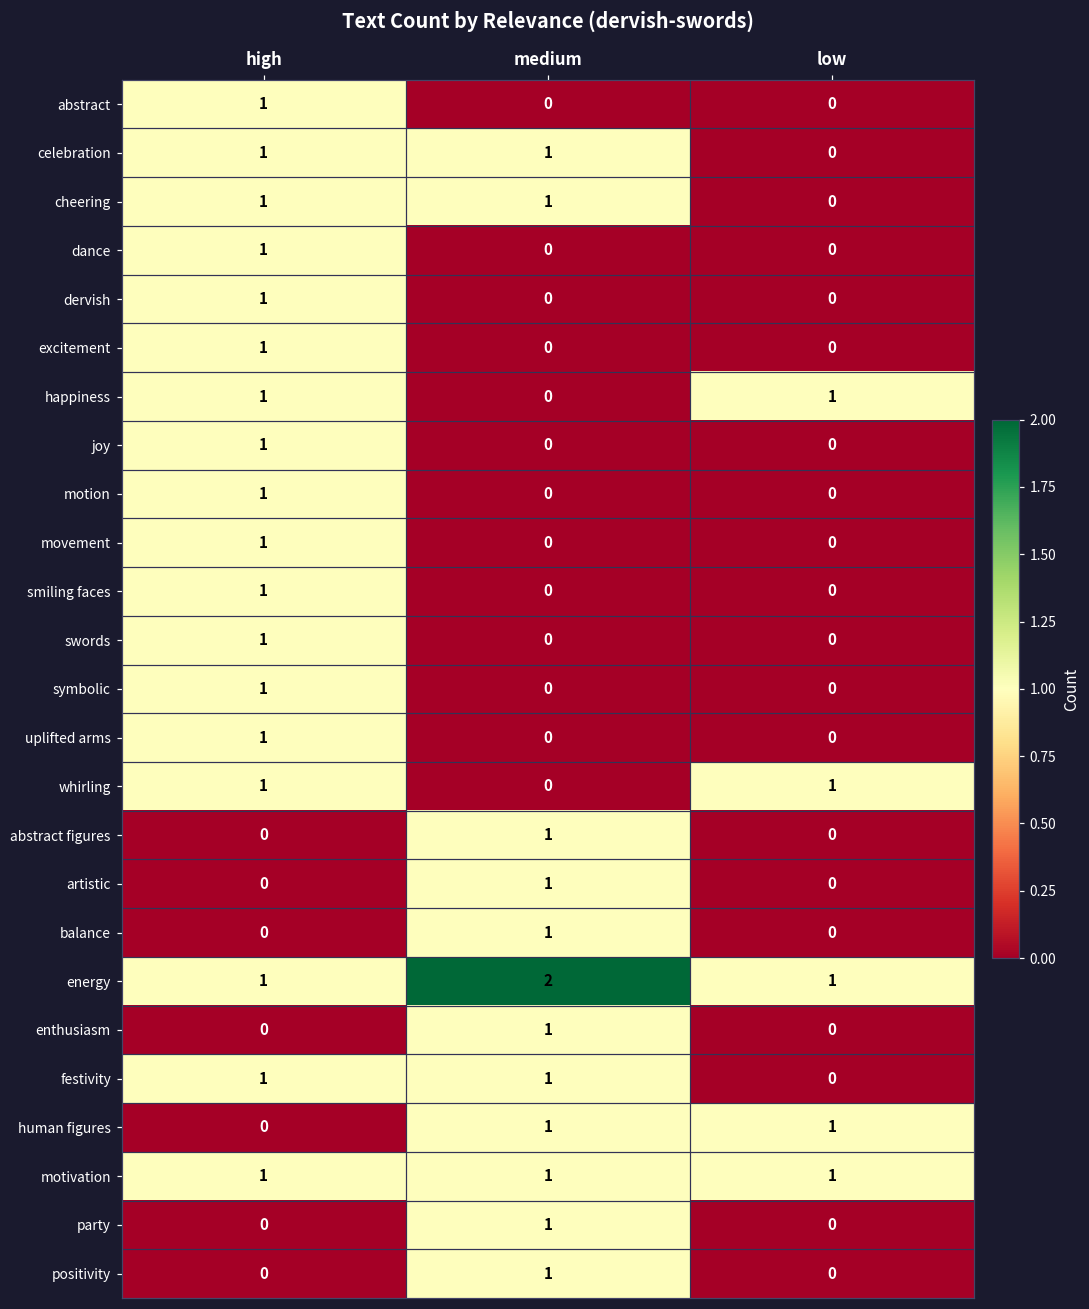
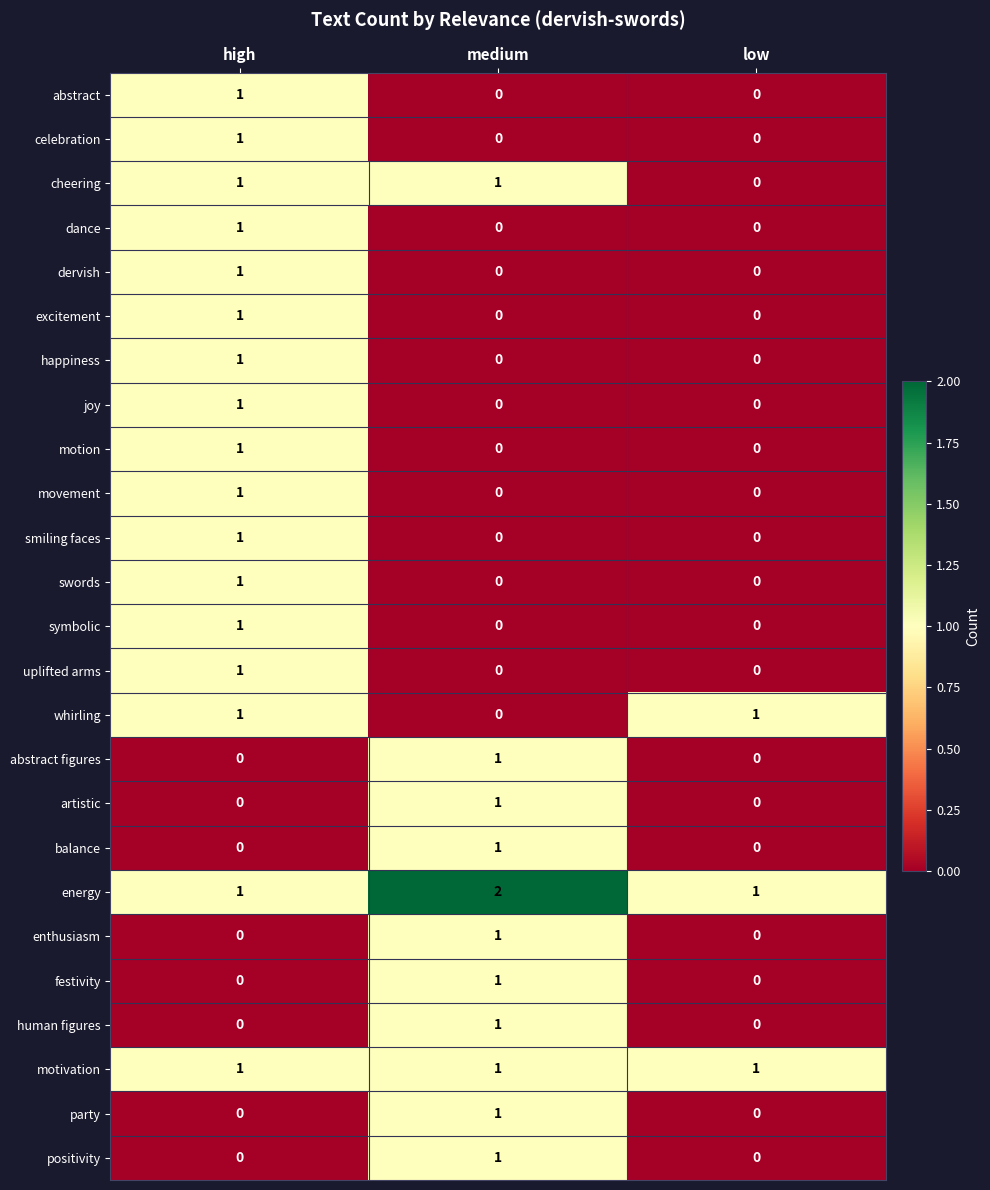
celebration, medium: 1 -> 0
happiness, low: 1 -> 0
festivity, high: 1 -> 0
human figures, low: 1 -> 0
